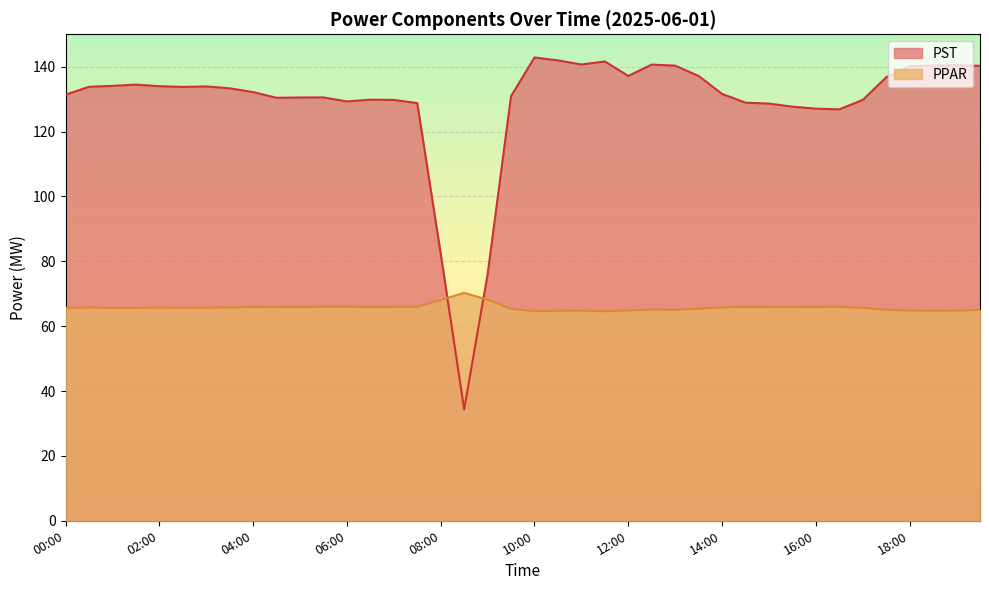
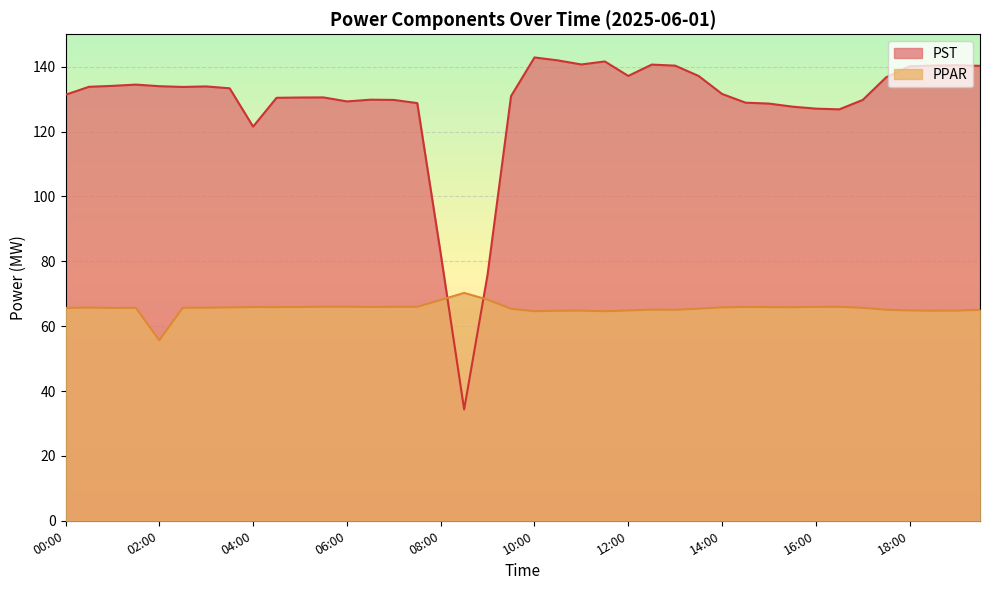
PPAR, 02:00: 66 -> 56
PST, 04:00: 132 -> 122
